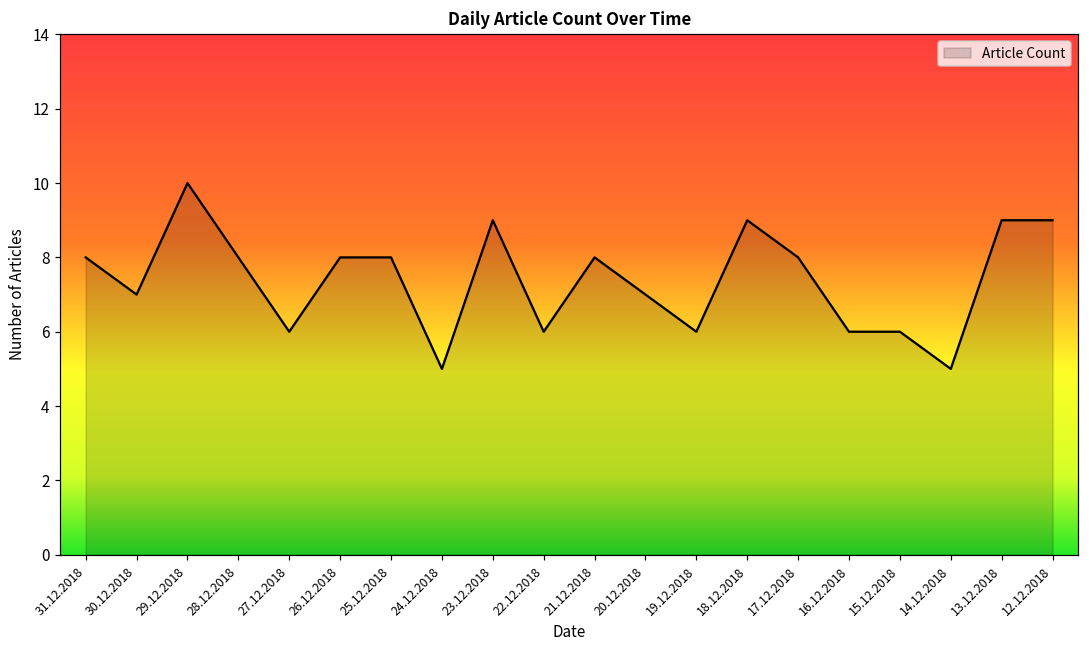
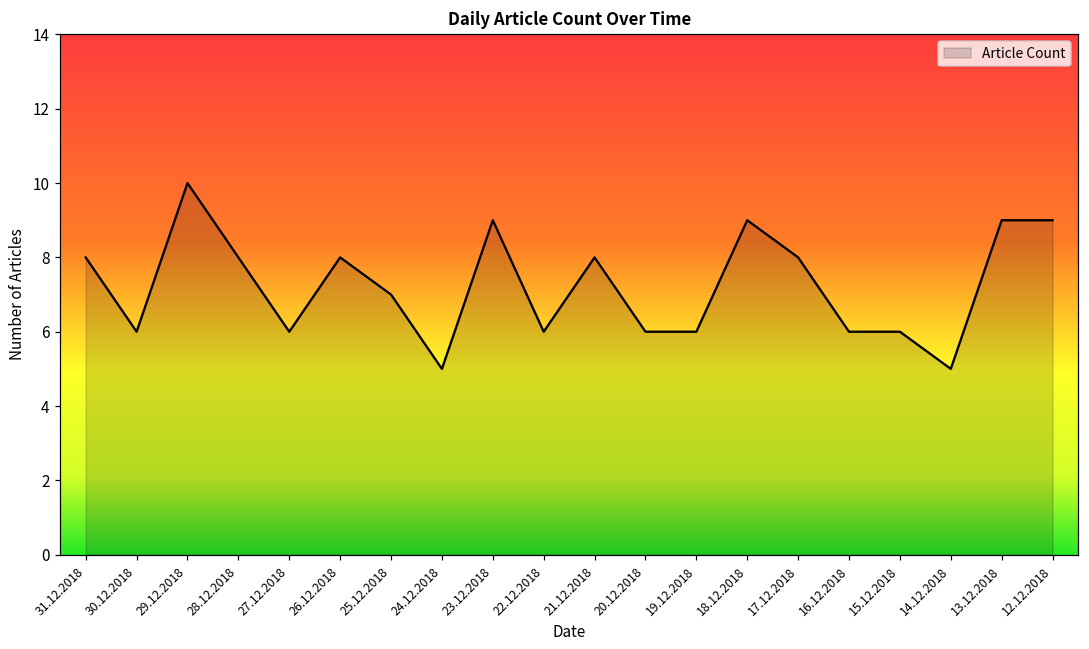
30.12.2018: 7 -> 6
25.12.2018: 8 -> 7
20.12.2018: 7 -> 6
